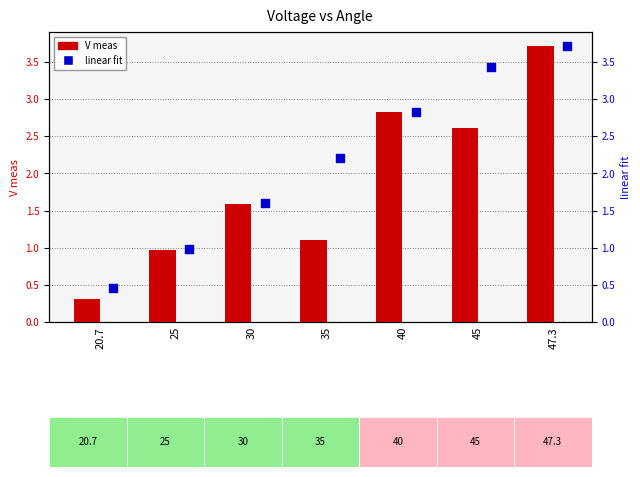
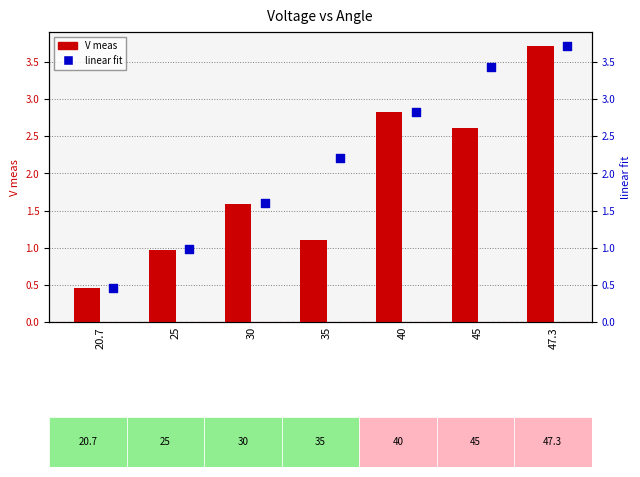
V meas, 20.7: 0.3 -> 0.5
